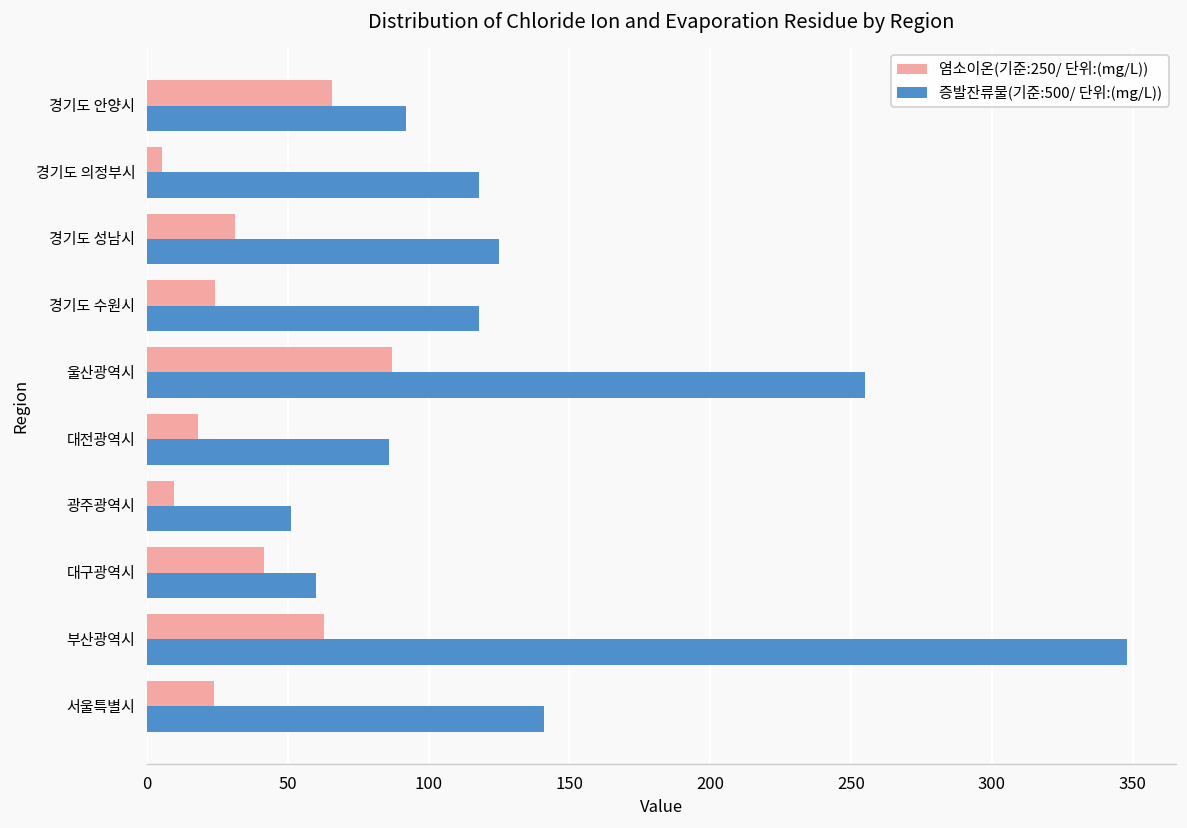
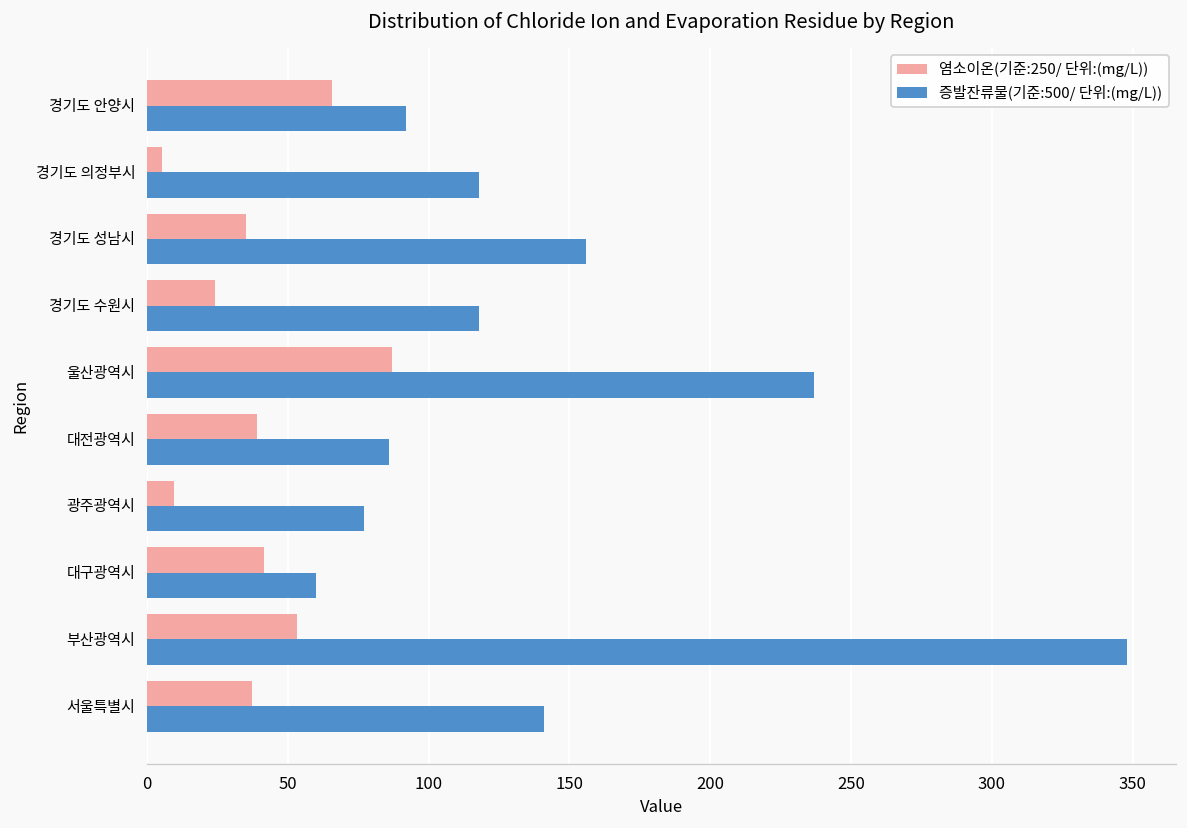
염소이온(기준:250/ 단위:(mg/L)), 경기도 성남시: 31 -> 35
증발잔류물(기준:500/ 단위:(mg/L)), 경기도 성남시: 125 -> 156
증발잔류물(기준:500/ 단위:(mg/L)), 울산광역시: 255 -> 237
염소이온(기준:250/ 단위:(mg/L)), 대전광역시: 18 -> 39
증발잔류물(기준:500/ 단위:(mg/L)), 광주광역시: 51 -> 77
염소이온(기준:250/ 단위:(mg/L)), 부산광역시: 63 -> 53
염소이온(기준:250/ 단위:(mg/L)), 서울특별시: 24 -> 37
